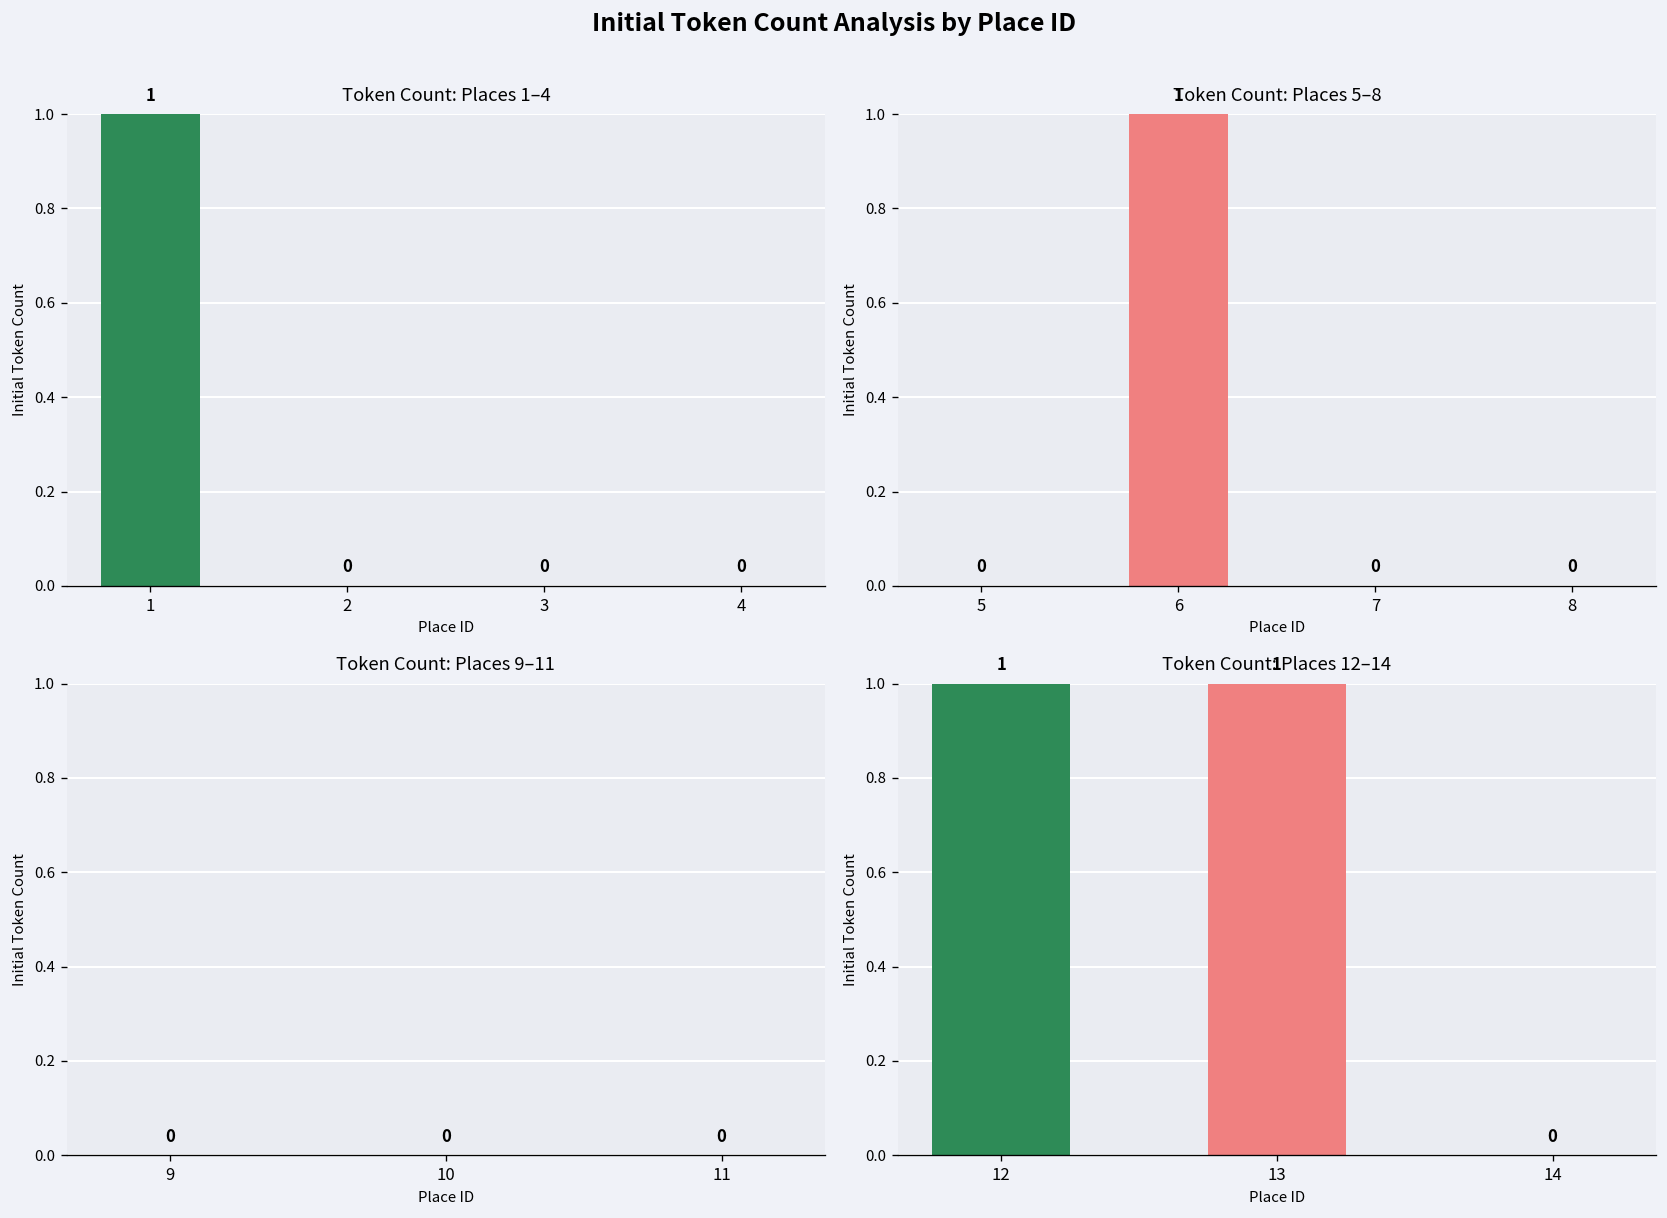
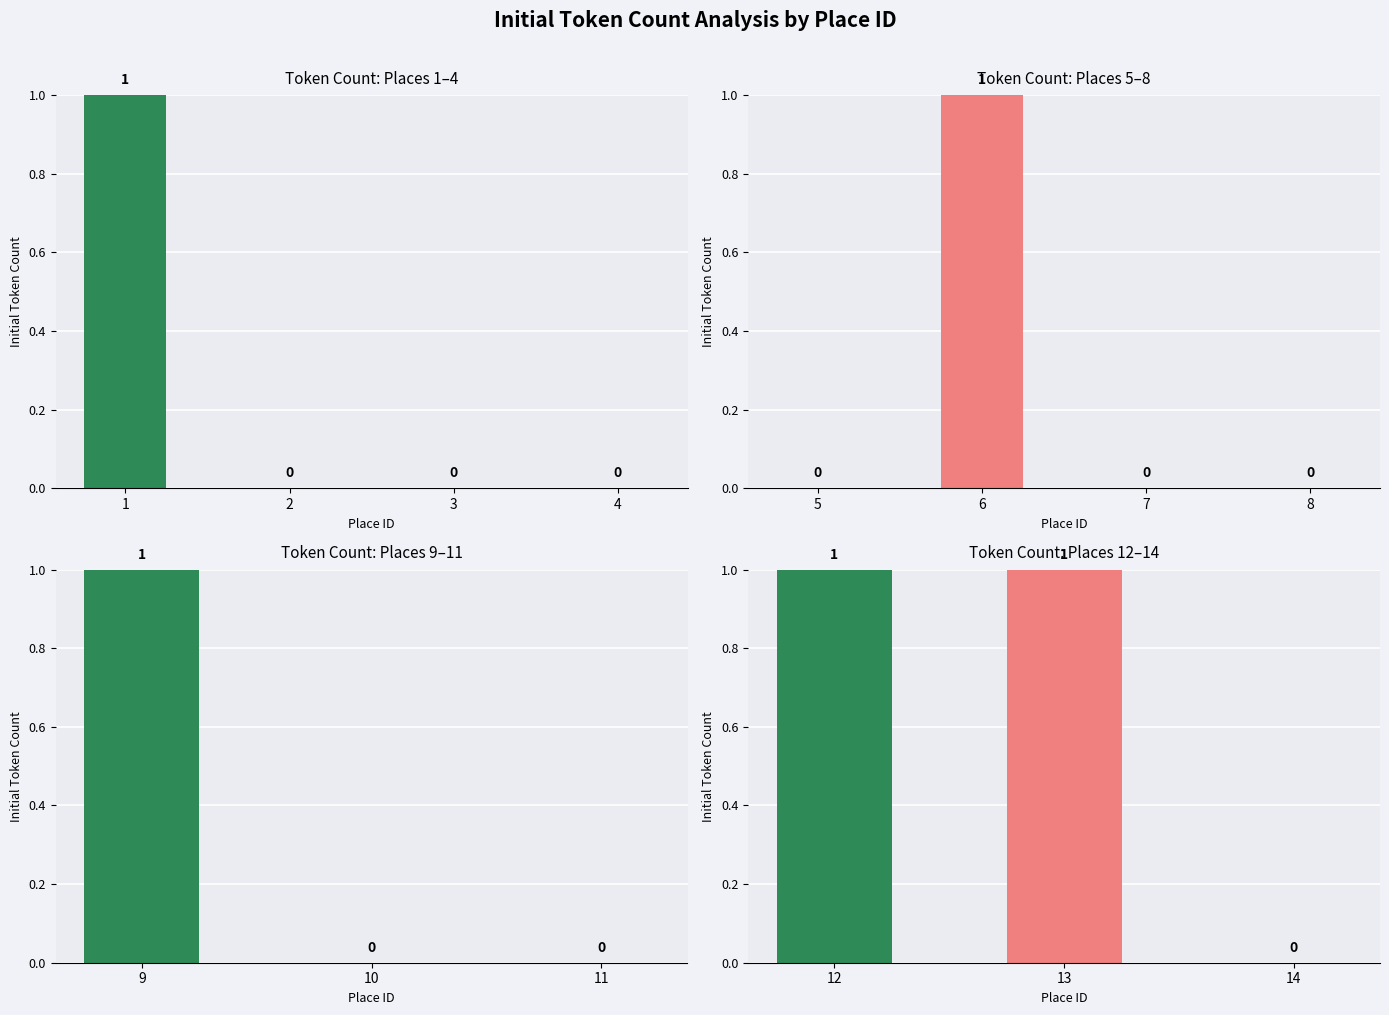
Token Count: Places 9–11, 9: 0 -> 1
